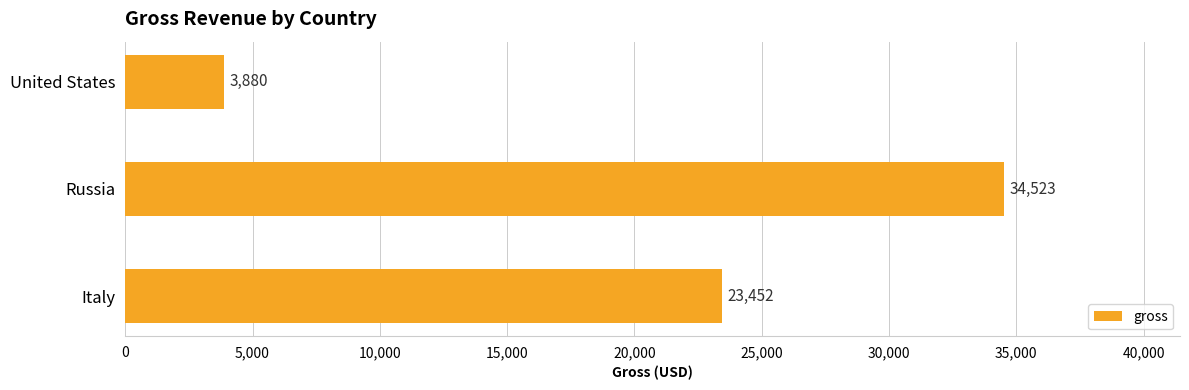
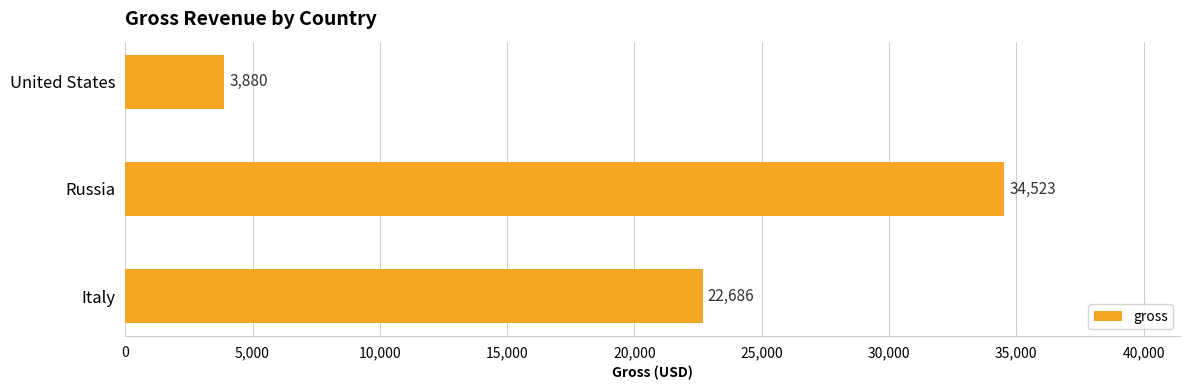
Italy: 23,452 -> 22,686
